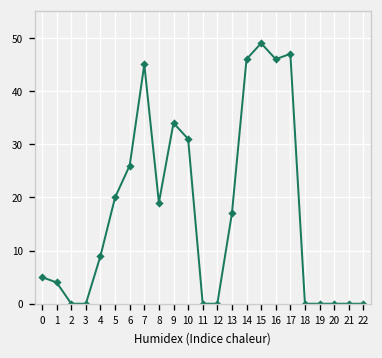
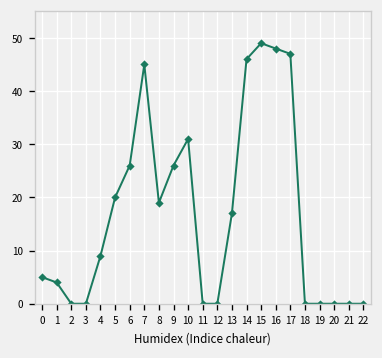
9: 34 -> 26
16: 46 -> 48
